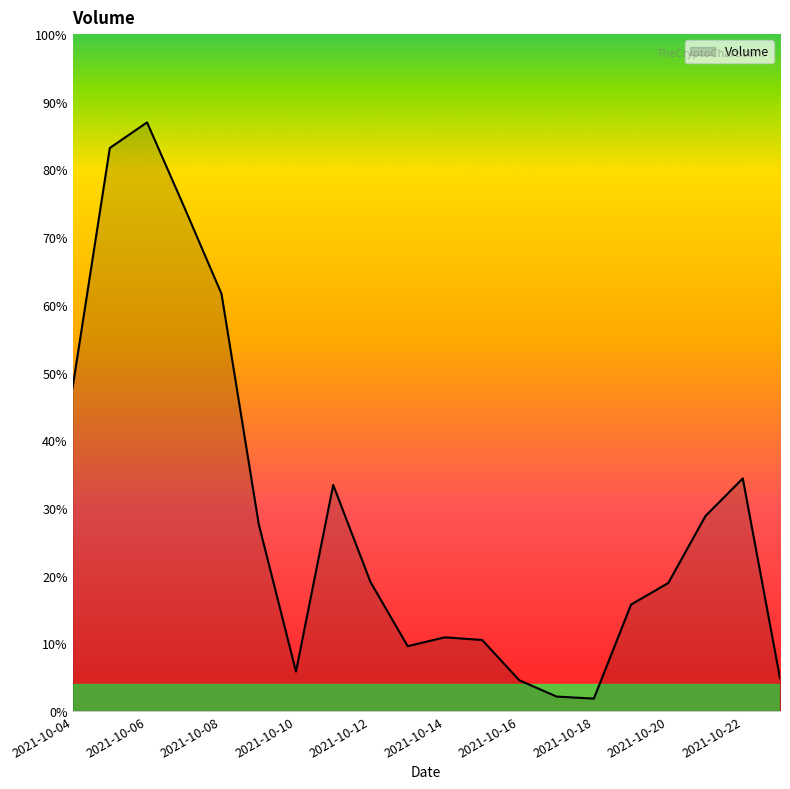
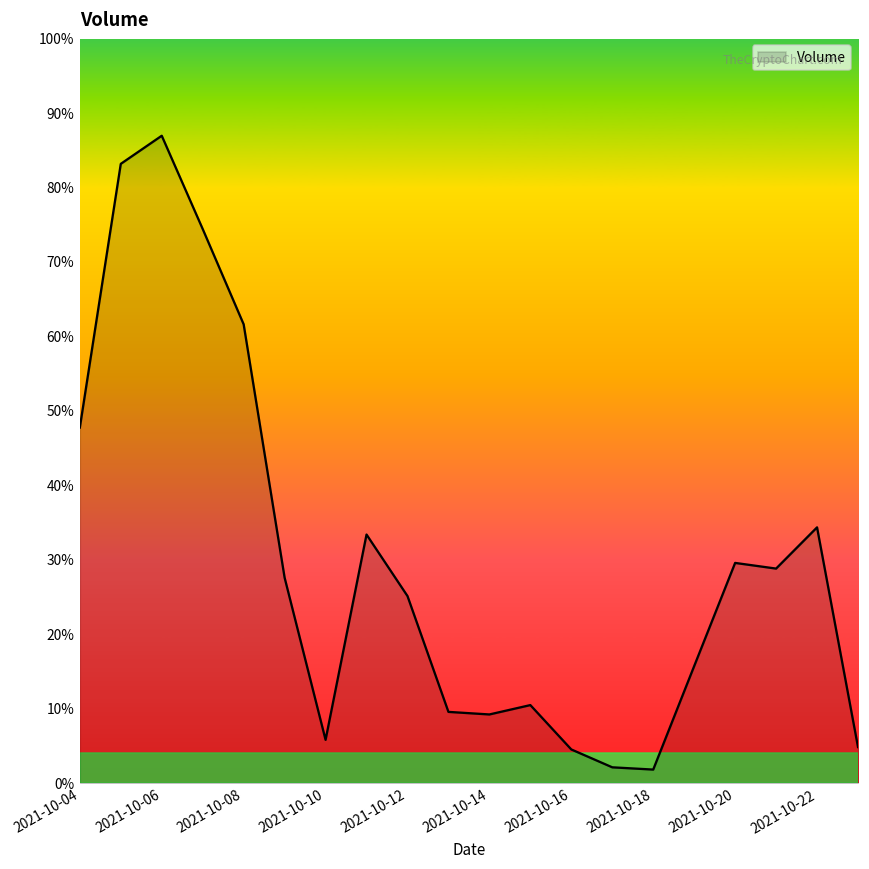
2021-10-12: 19% -> 25%
2021-10-14: 11% -> 9%
2021-10-20: 19% -> 30%
